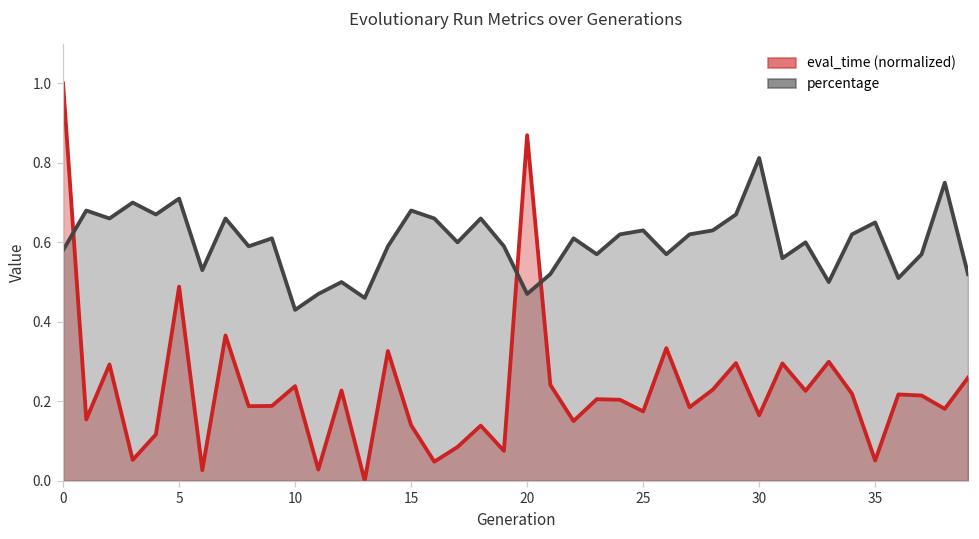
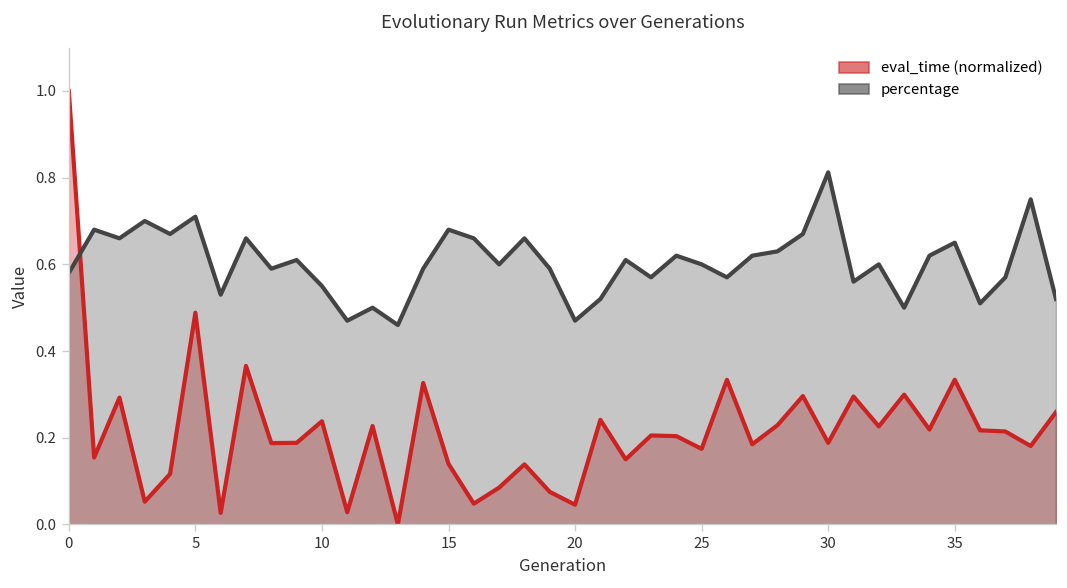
percentage, 10: 0.43 -> 0.55
eval_time (normalized), 20: 0.87 -> 0.05
percentage, 25: 0.63 -> 0.60
eval_time (normalized), 30: 0.16 -> 0.19
eval_time (normalized), 35: 0.05 -> 0.33
